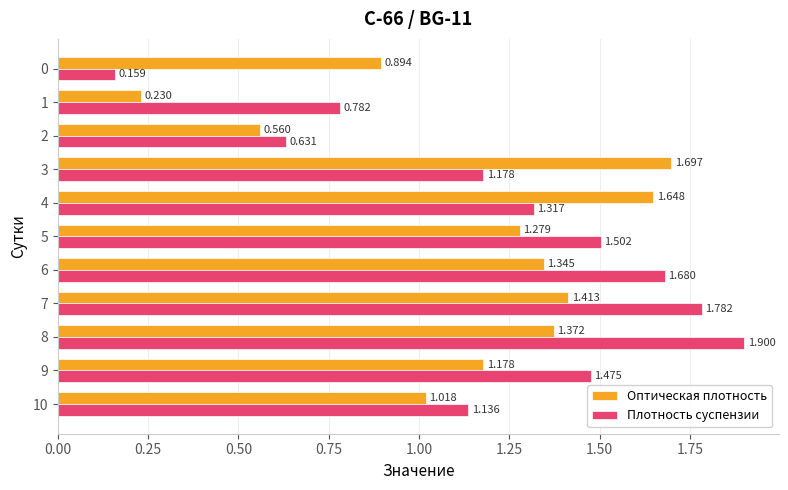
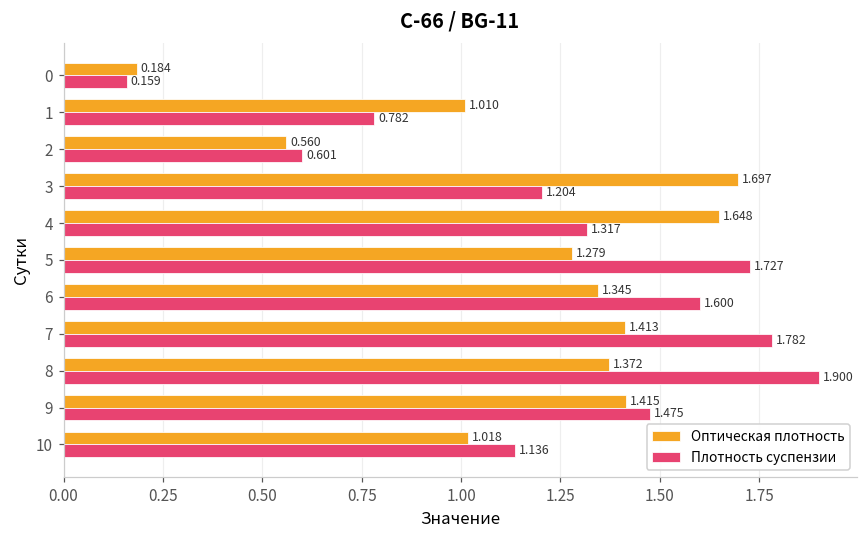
Оптическая плотность, 0: 0.894 -> 0.184
Оптическая плотность, 1: 0.230 -> 1.010
Плотность суспензии, 2: 0.631 -> 0.601
Плотность суспензии, 3: 1.178 -> 1.204
Плотность суспензии, 5: 1.502 -> 1.727
Плотность суспензии, 6: 1.680 -> 1.600
Оптическая плотность, 9: 1.178 -> 1.415
